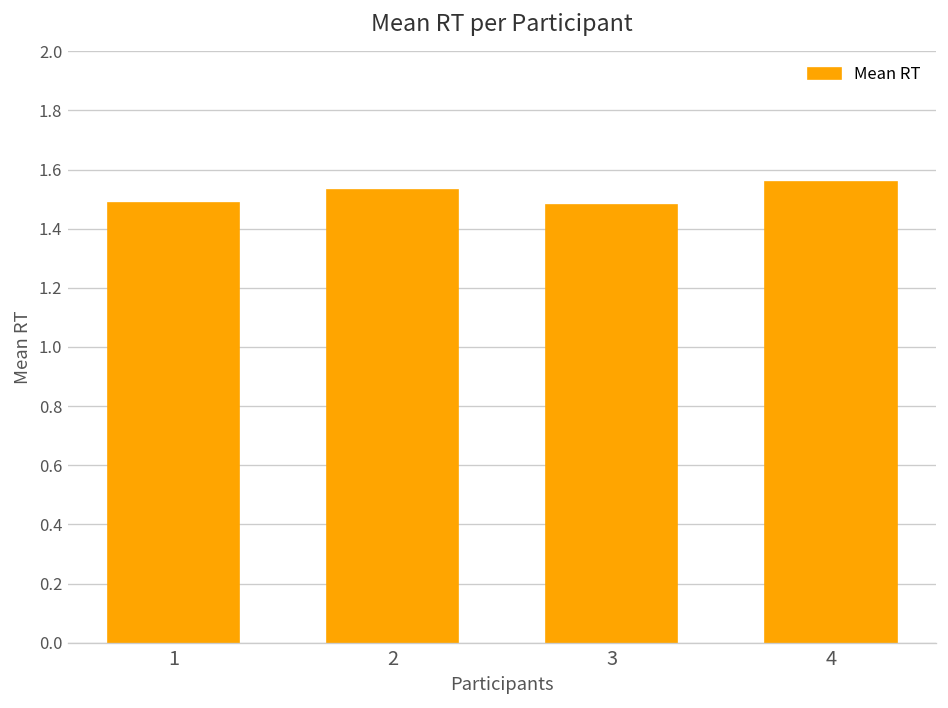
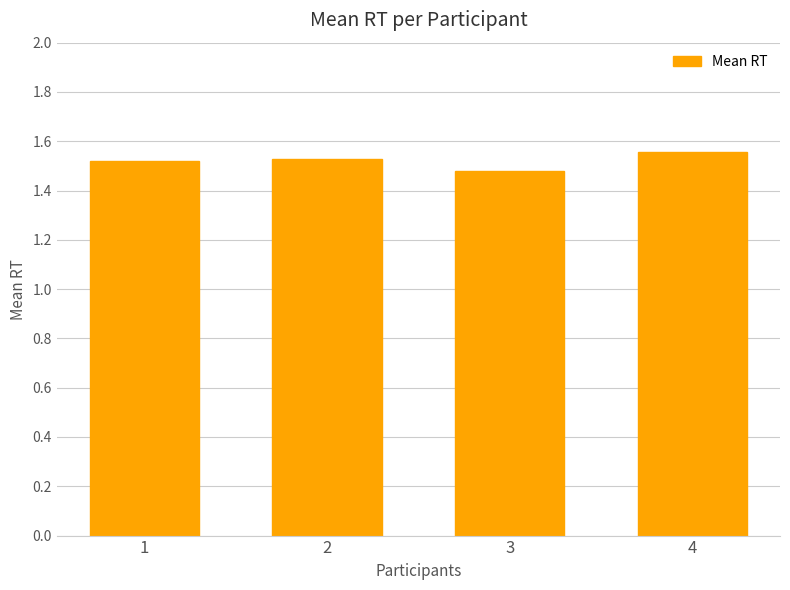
1: 1.49 -> 1.52
